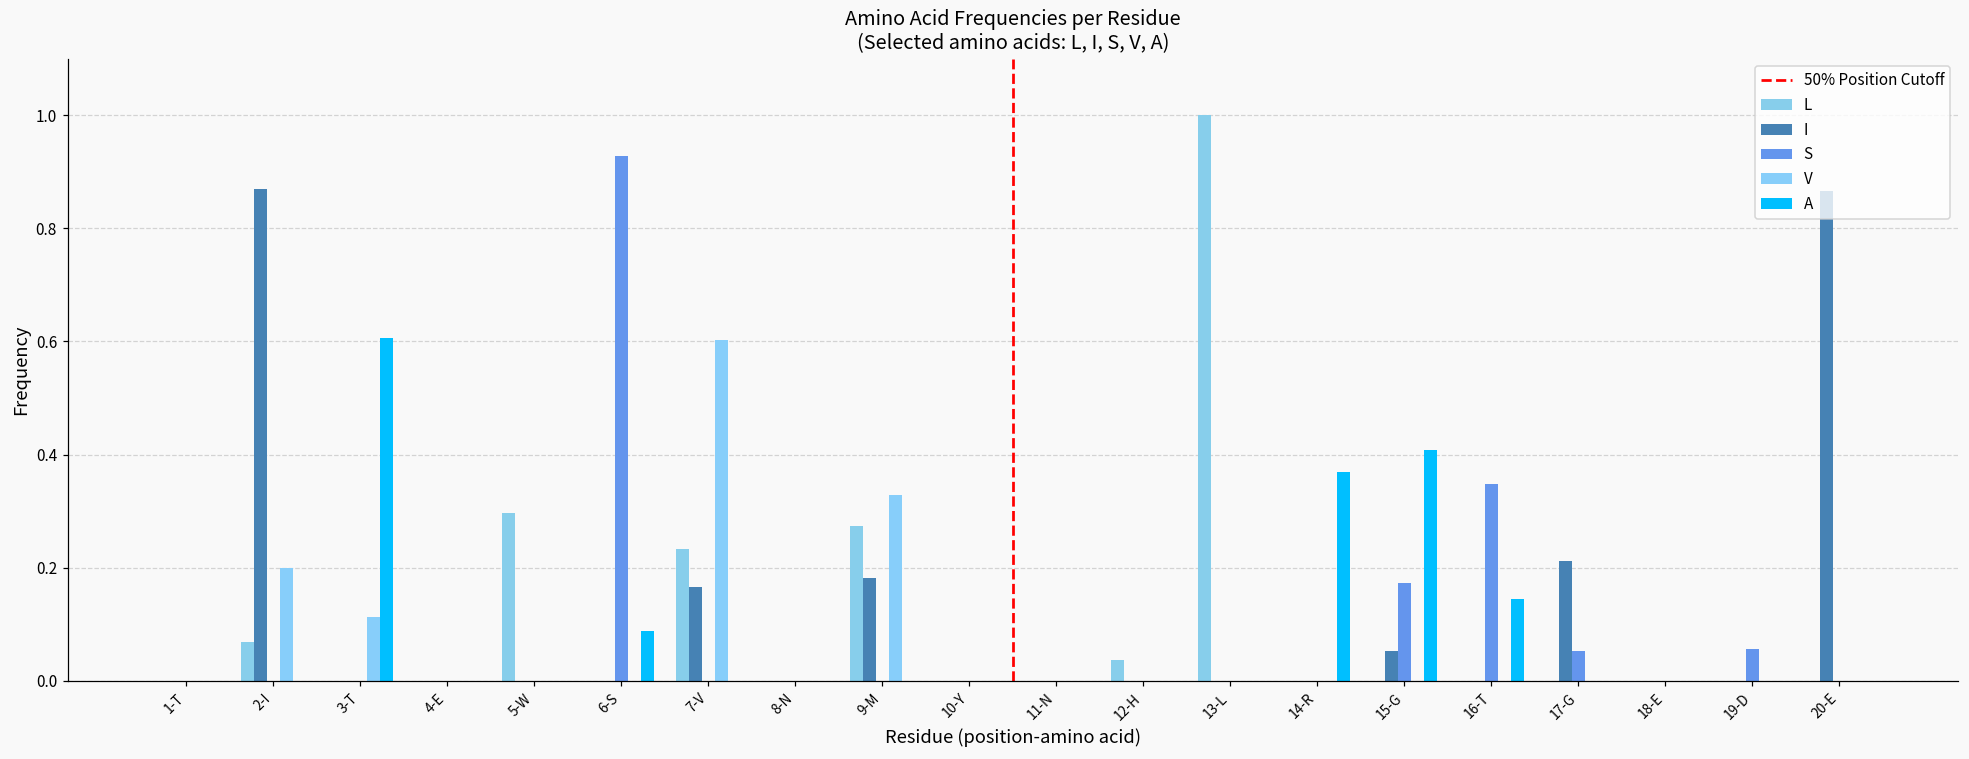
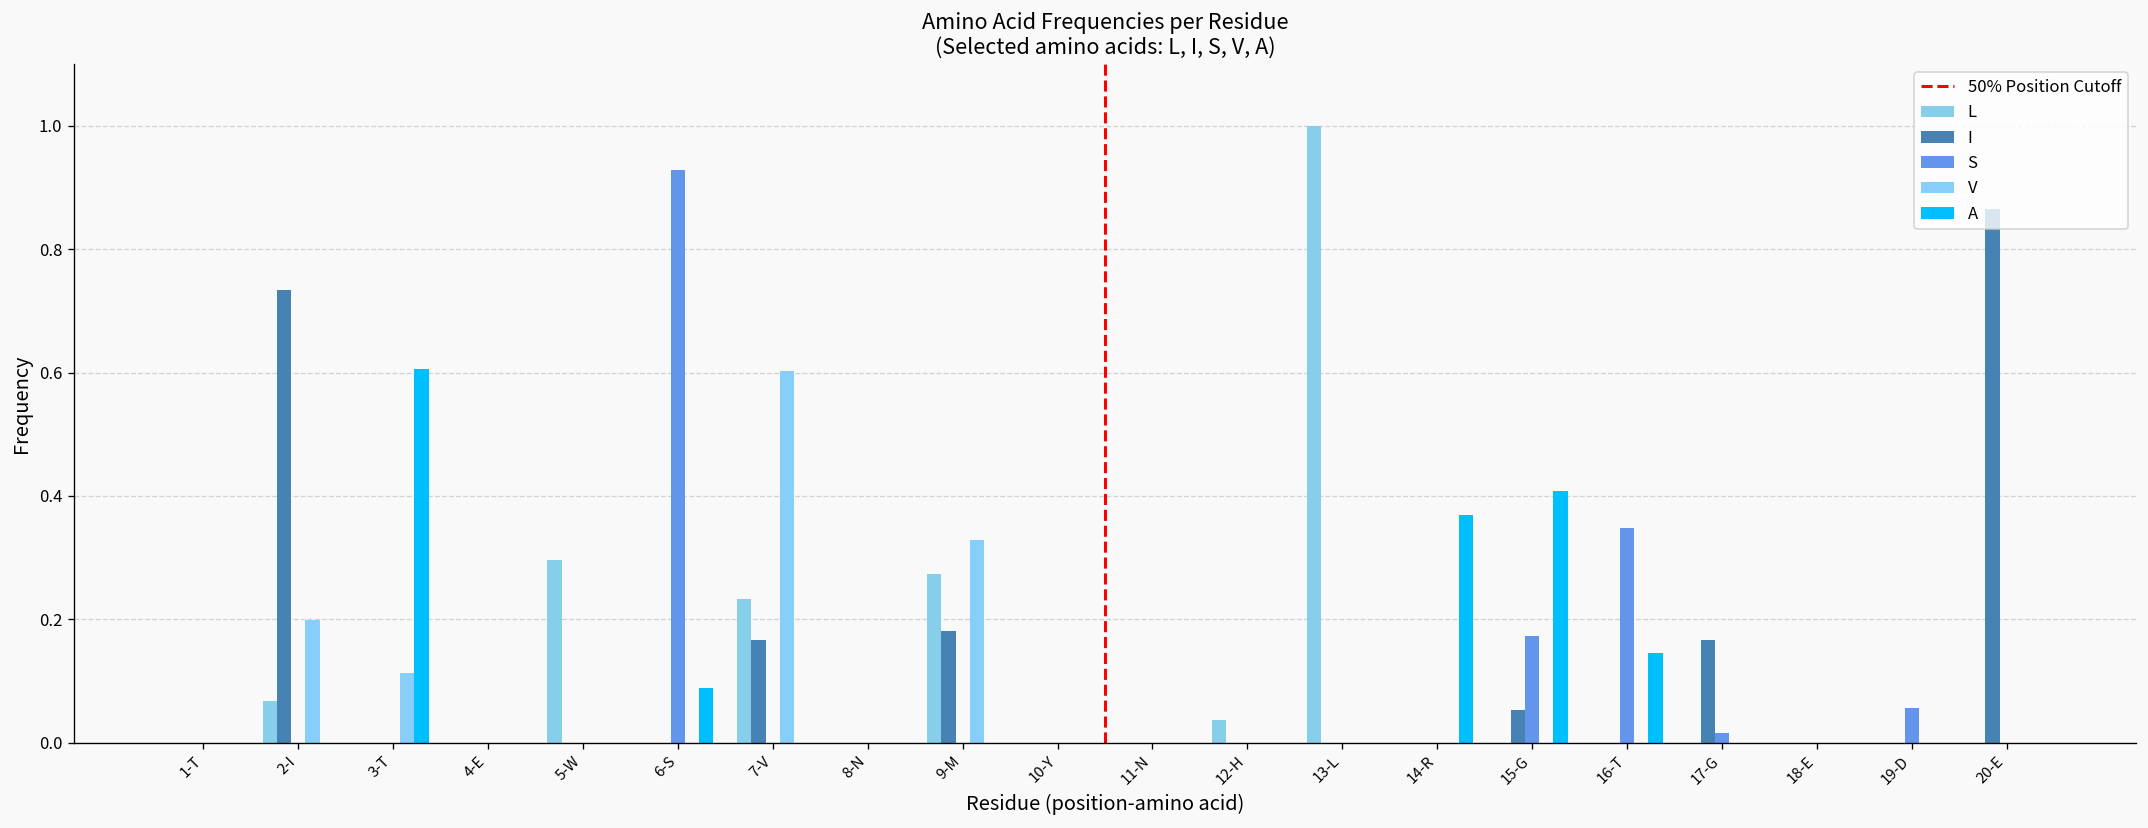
I, 2-I: 0.87 -> 0.73
I, 17-G: 0.21 -> 0.17
S, 17-G: 0.05 -> 0.02
